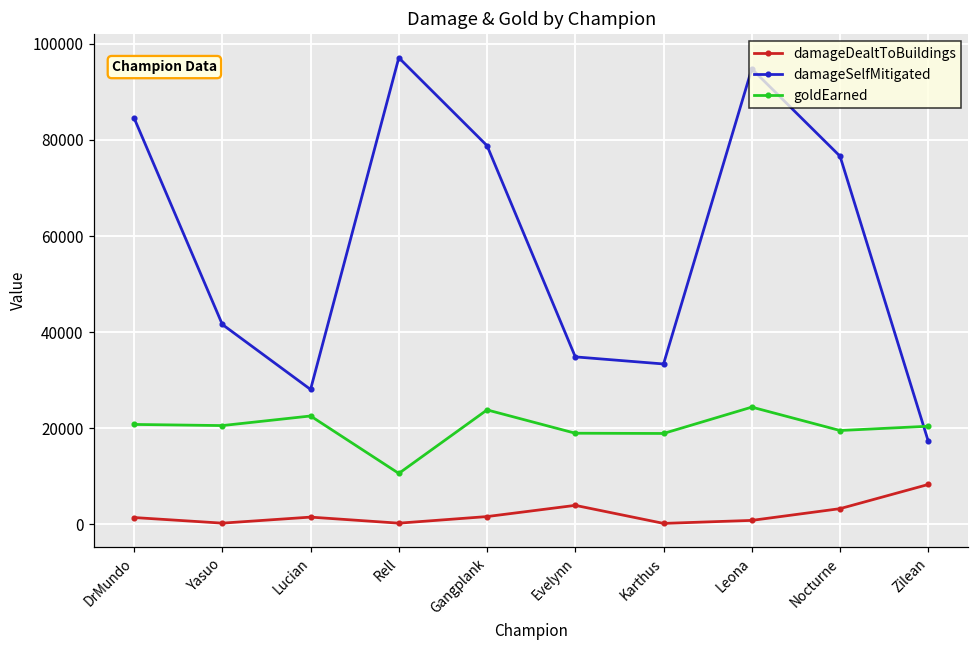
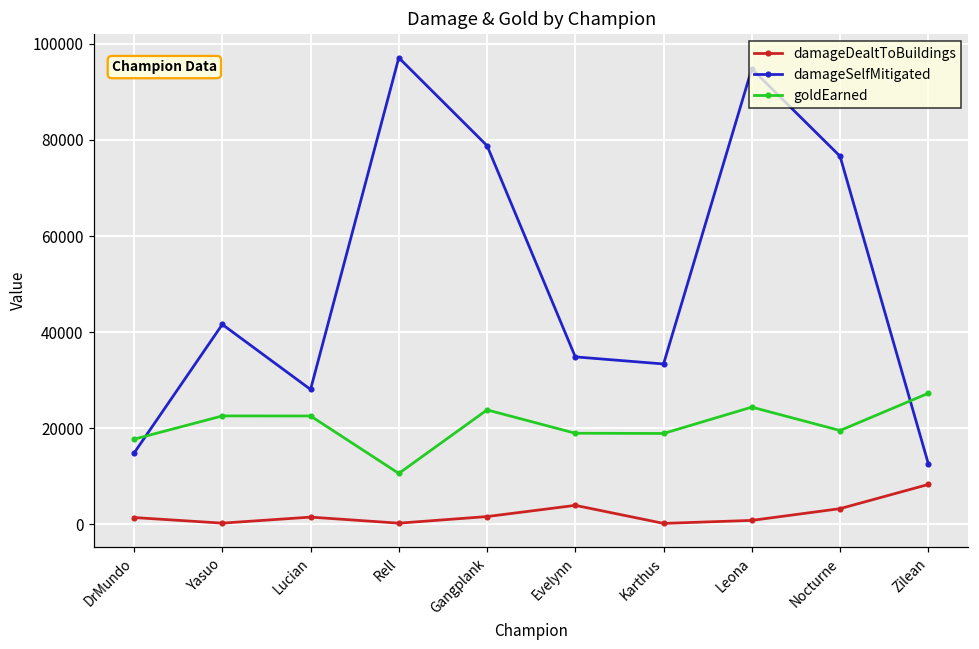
damageSelfMitigated, DrMundo: 85000 -> 15000
goldEarned, DrMundo: 21000 -> 18000
goldEarned, Yasuo: 21000 -> 23000
damageSelfMitigated, Zilean: 17000 -> 13000
goldEarned, Zilean: 20000 -> 27000
